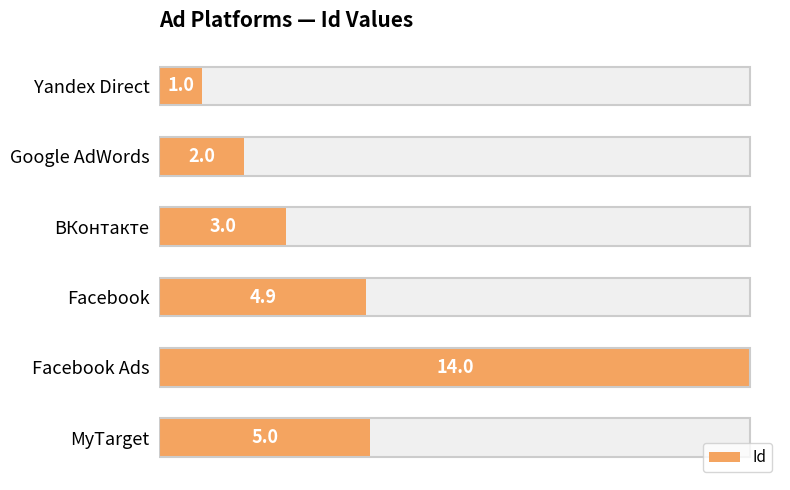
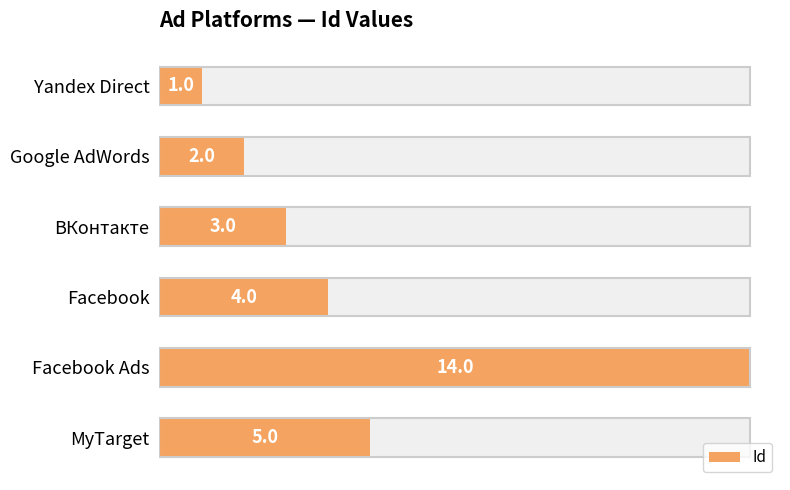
Id, Facebook: 4.9 -> 4.0
